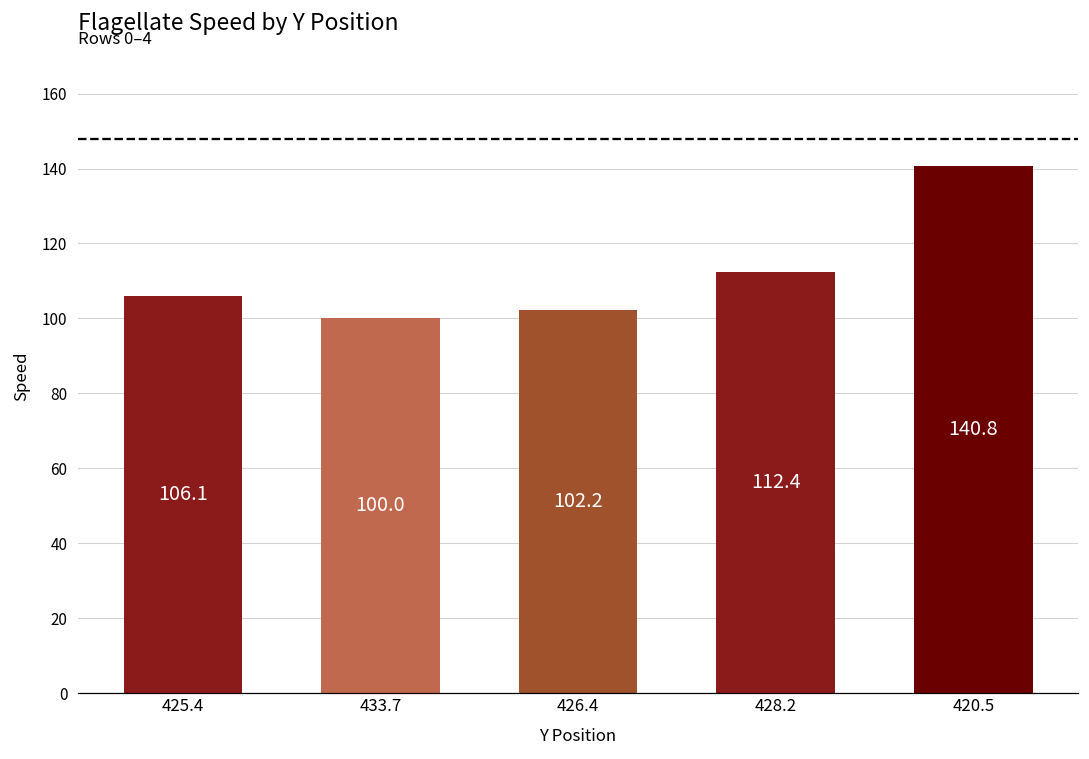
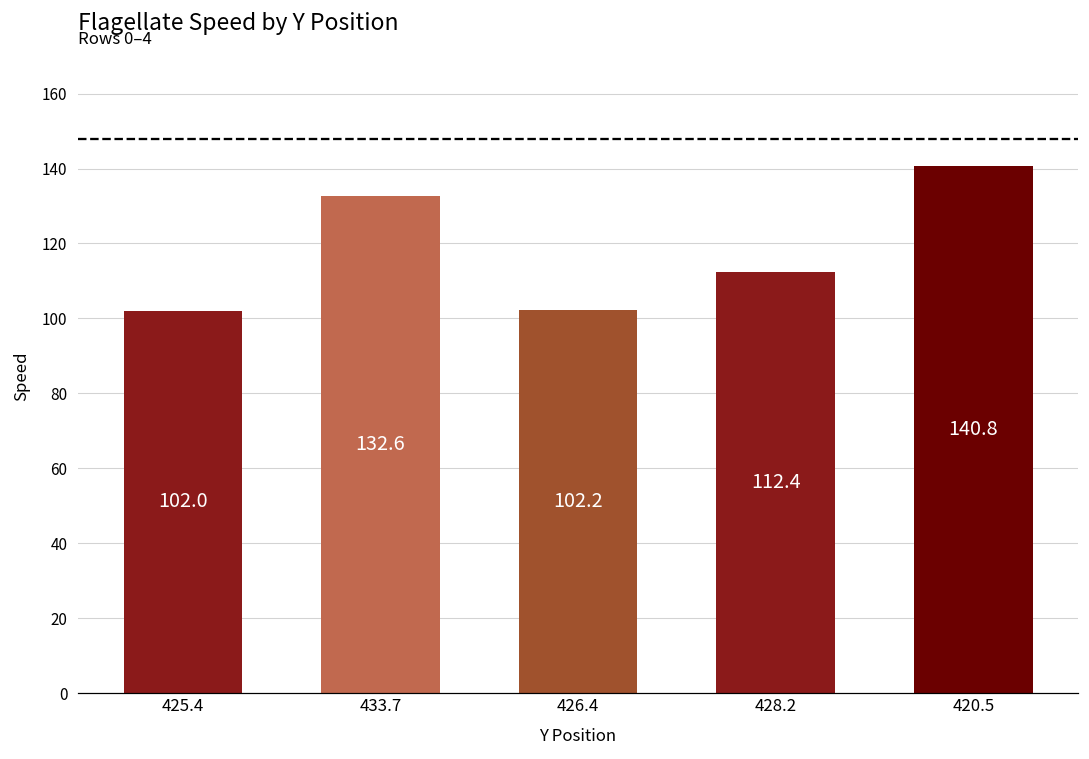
425.4: 106.1 -> 102.0
433.7: 100.0 -> 132.6
